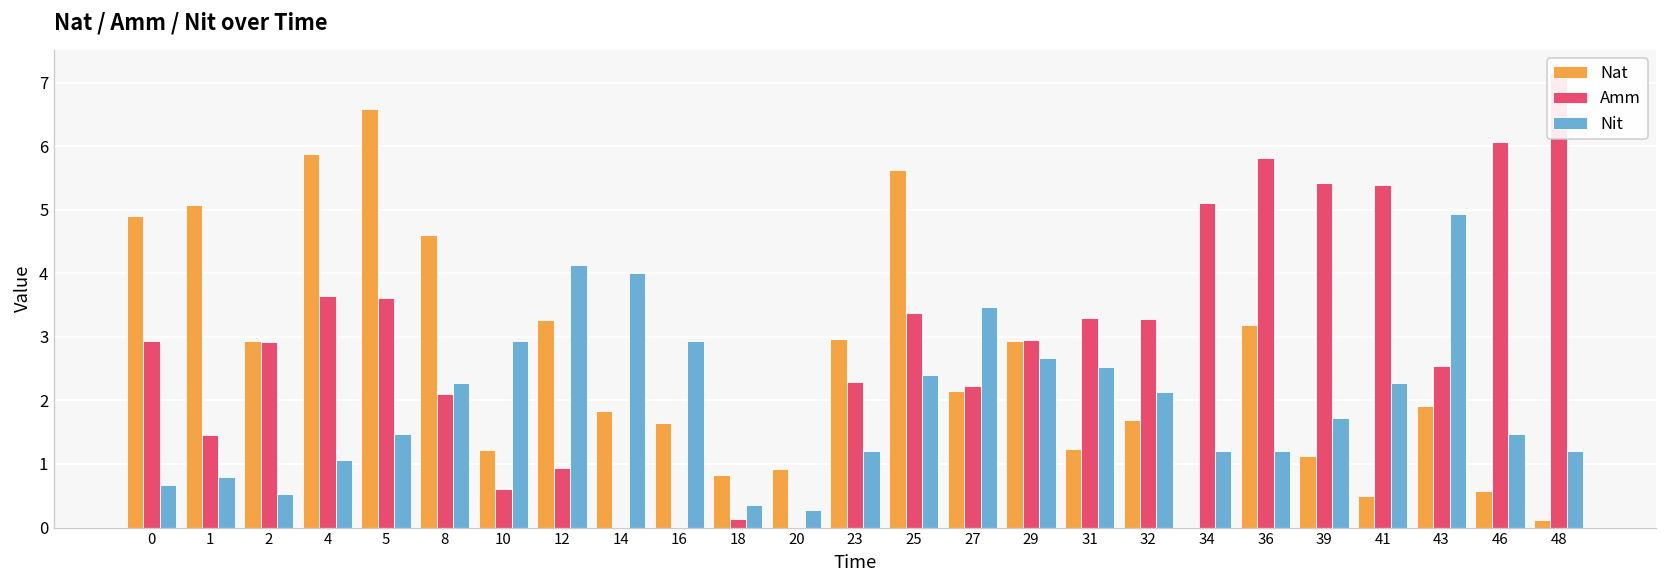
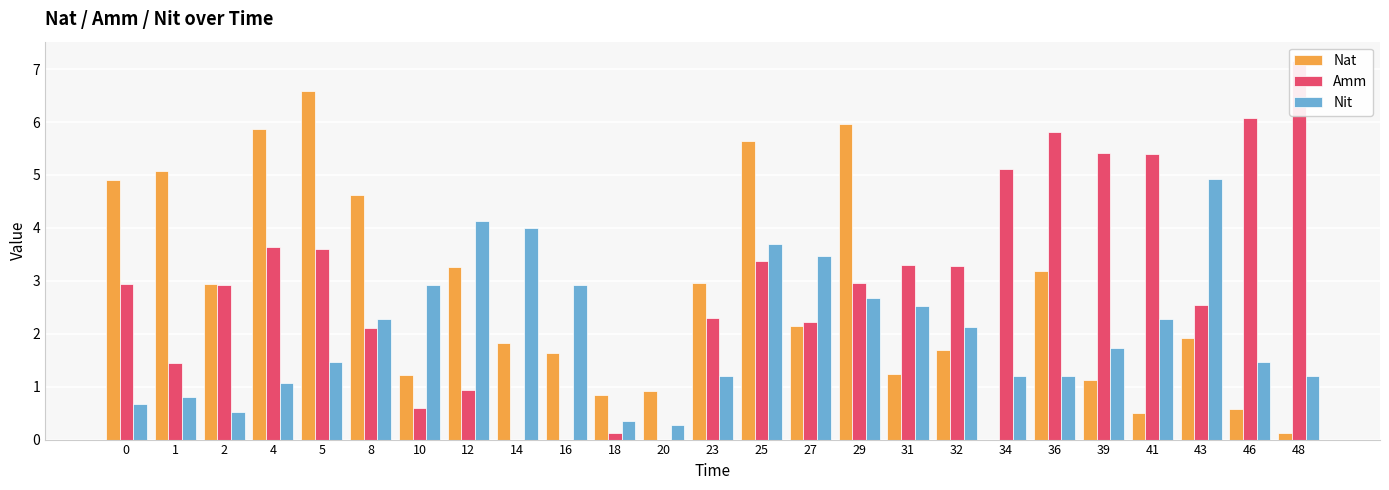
Nit, 25: 2.4 -> 3.7
Nat, 29: 2.9 -> 6.0
